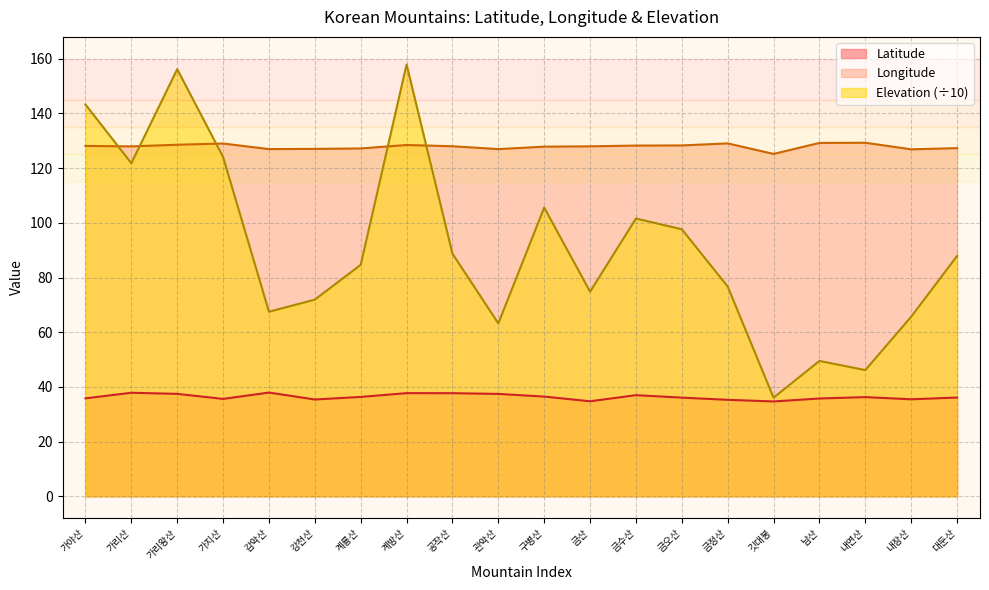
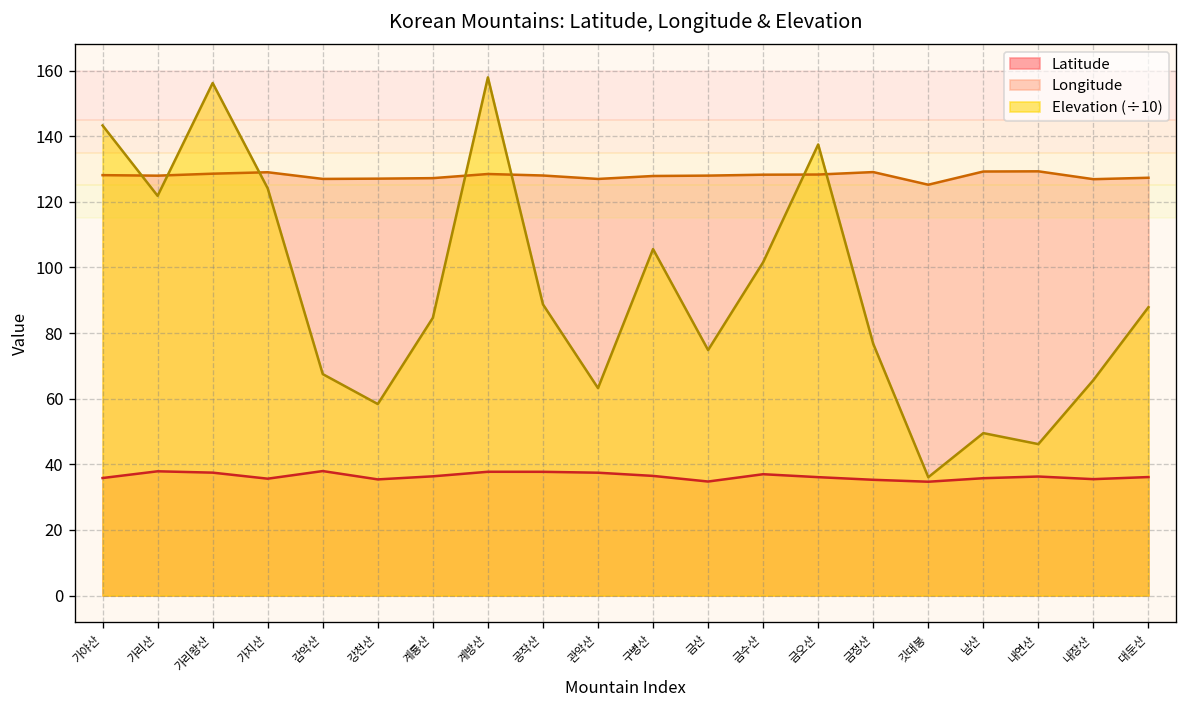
Elevation (÷10), 강천산: 72 -> 58
Elevation (÷10), 금오산: 98 -> 137
